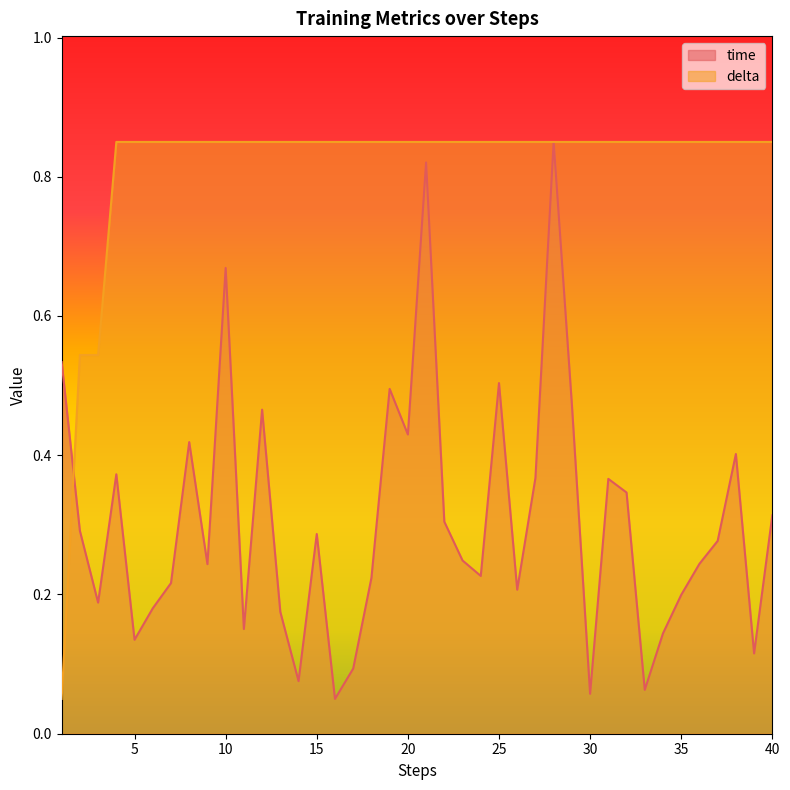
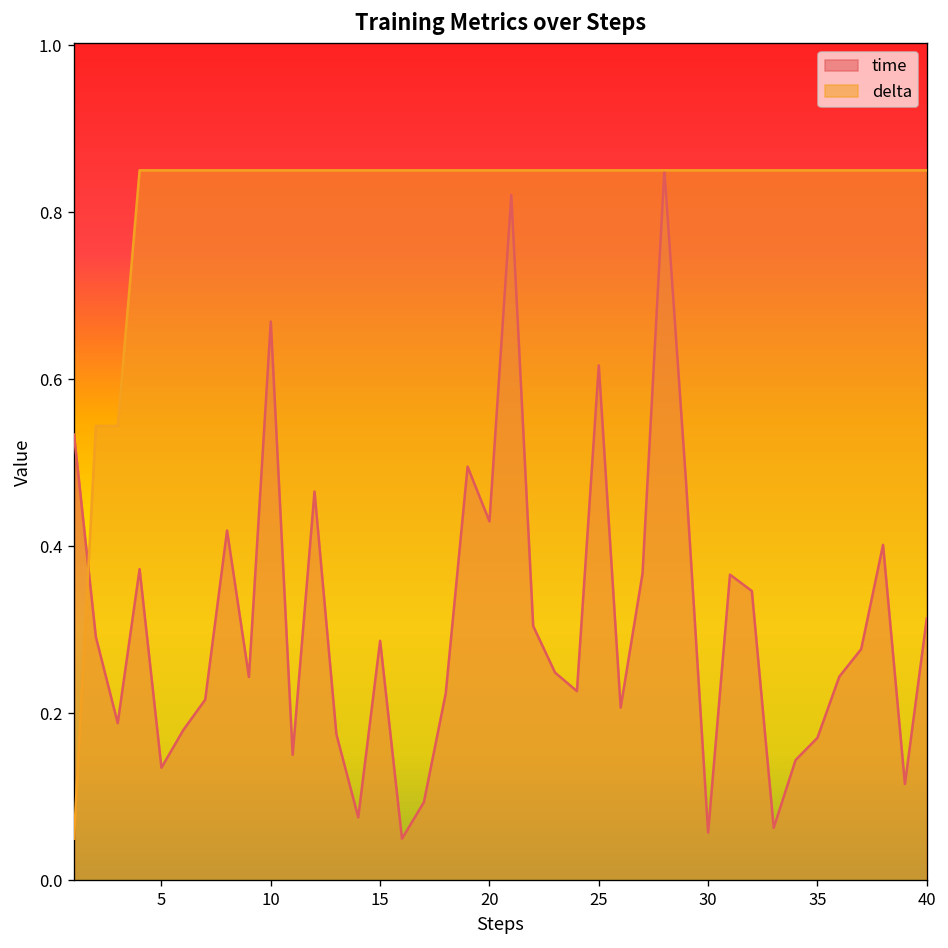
time, 25: 0.50 -> 0.62
time, 35: 0.20 -> 0.17
